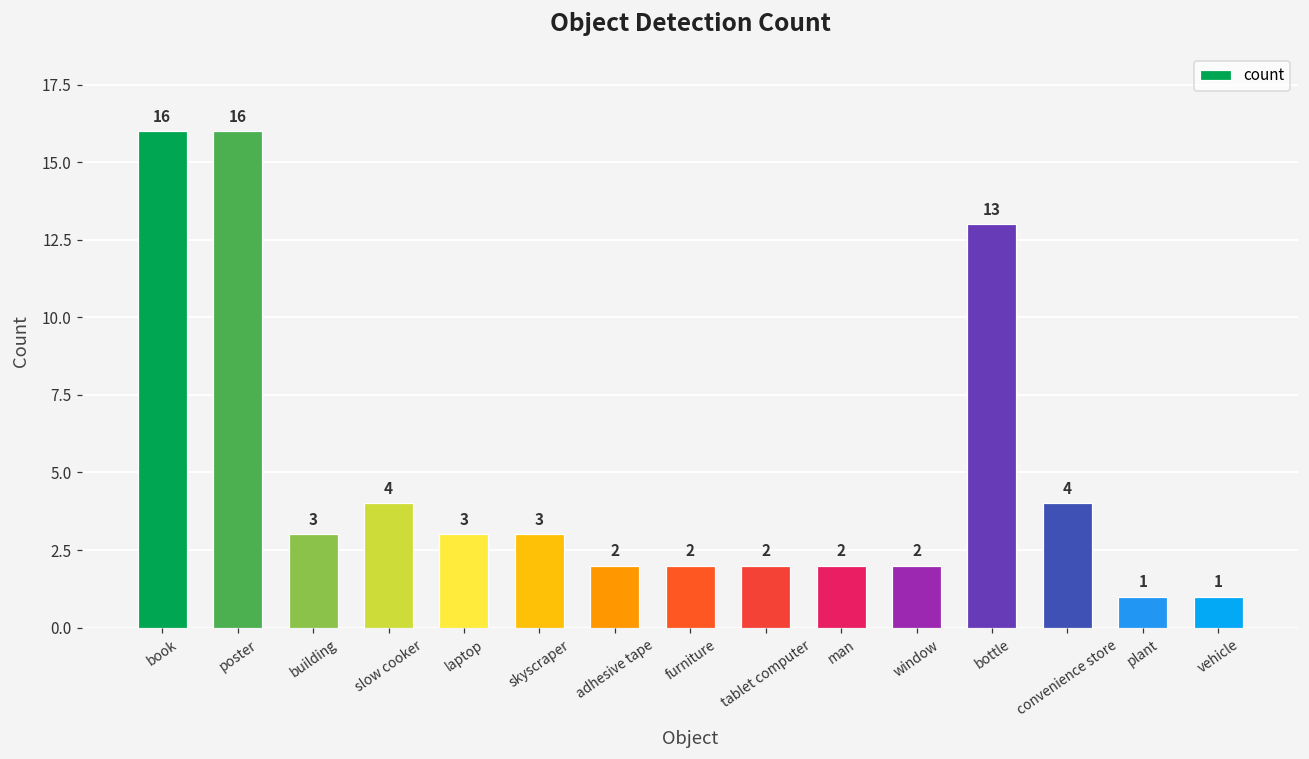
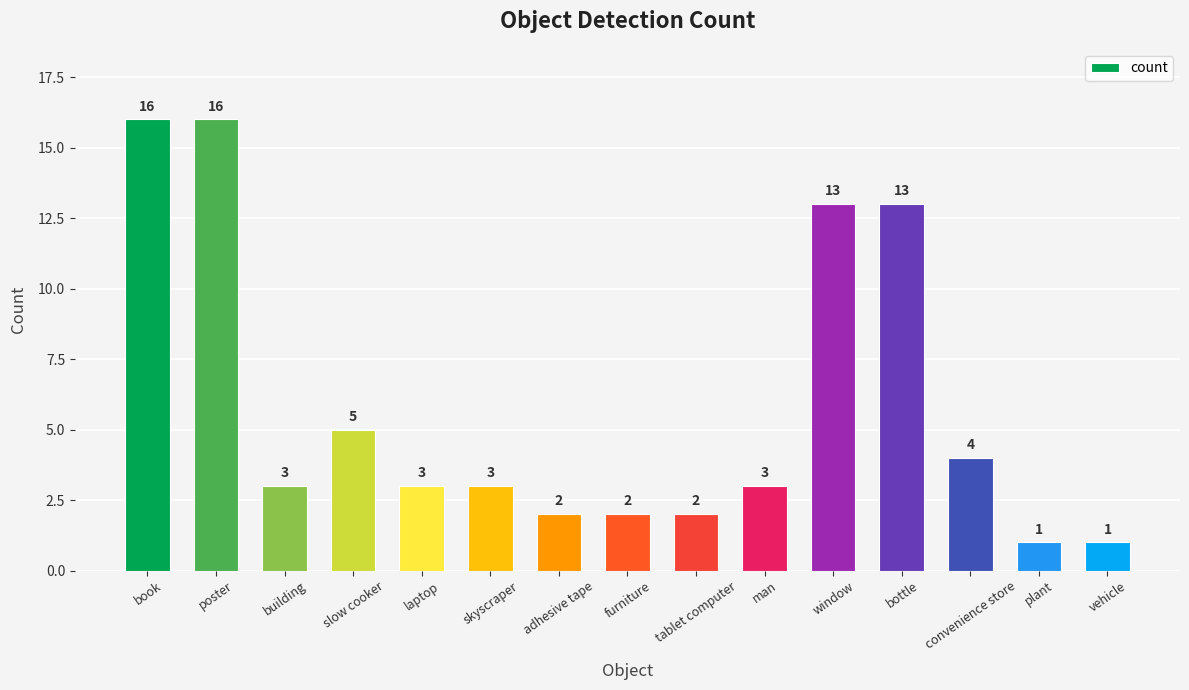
slow cooker: 4 -> 5
man: 2 -> 3
window: 2 -> 13
